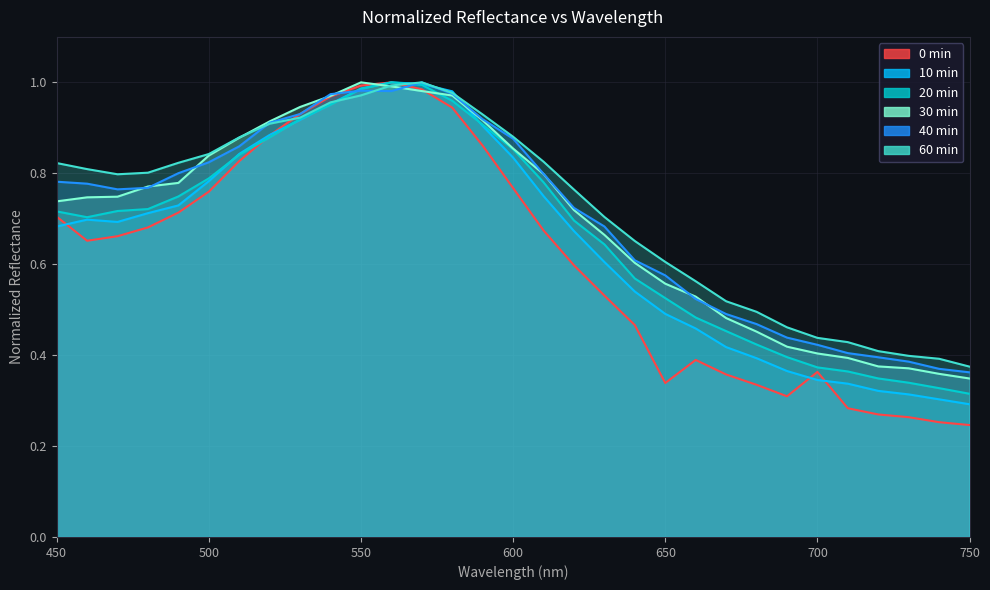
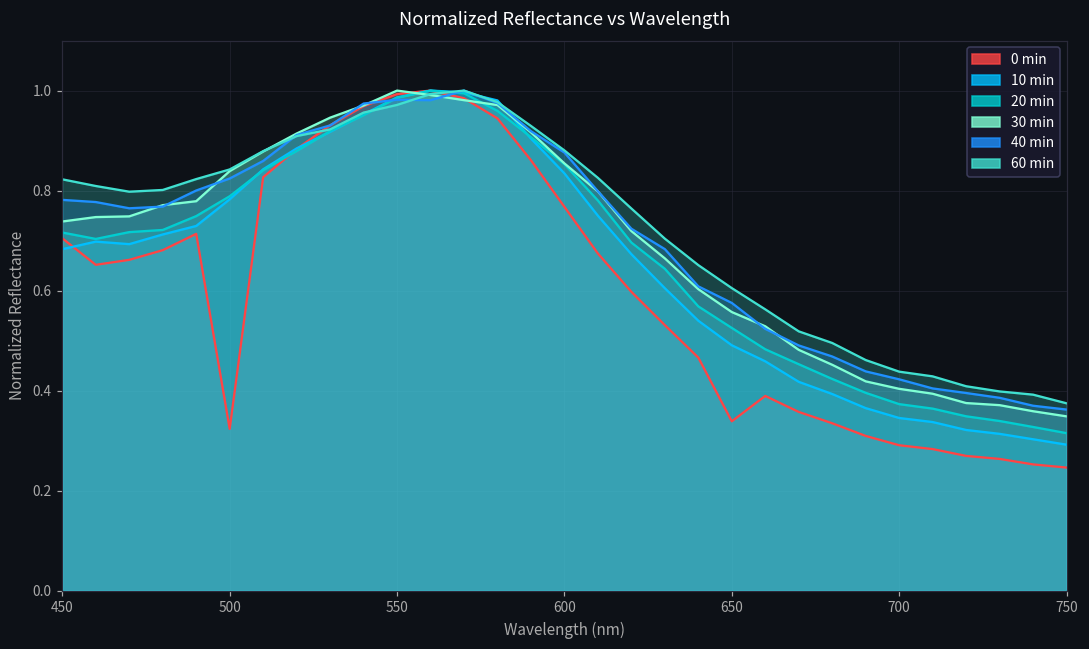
0 min, 500: 0.76 -> 0.32
0 min, 700: 0.36 -> 0.29
